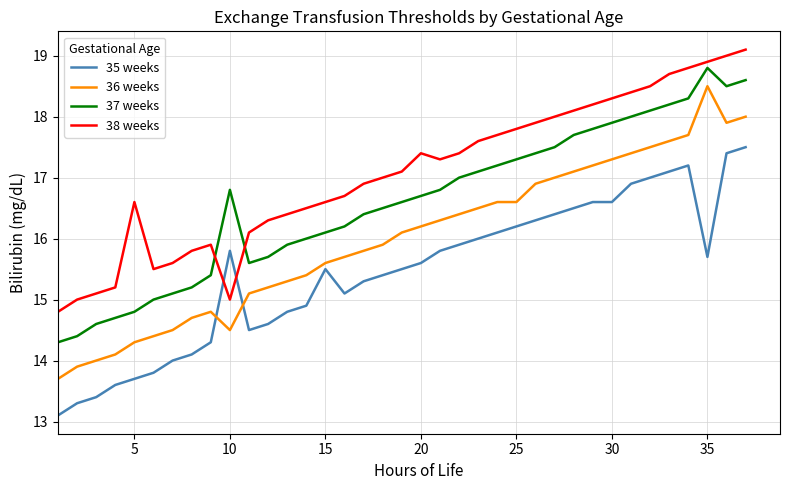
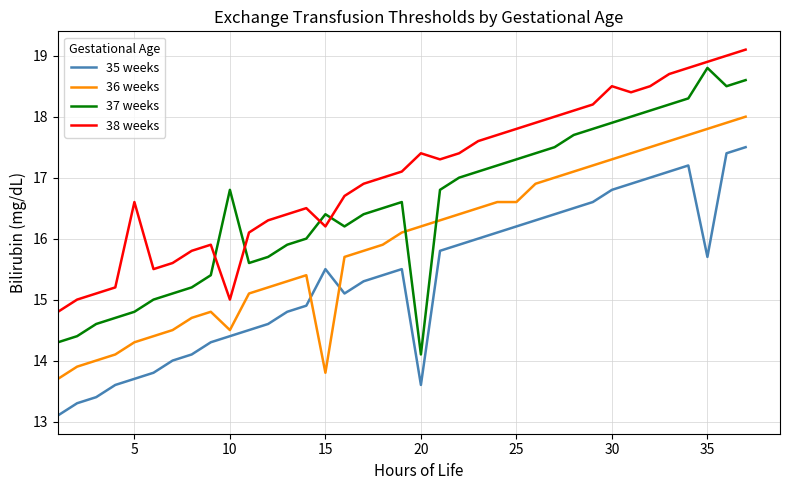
35 weeks, 10: 15.8 -> 14.4
36 weeks, 15: 15.6 -> 13.8
37 weeks, 15: 16.1 -> 16.4
38 weeks, 15: 16.6 -> 16.2
35 weeks, 20: 15.6 -> 13.6
37 weeks, 20: 16.7 -> 14.1
35 weeks, 30: 16.6 -> 16.8
38 weeks, 30: 18.3 -> 18.5
36 weeks, 35: 18.5 -> 17.8
